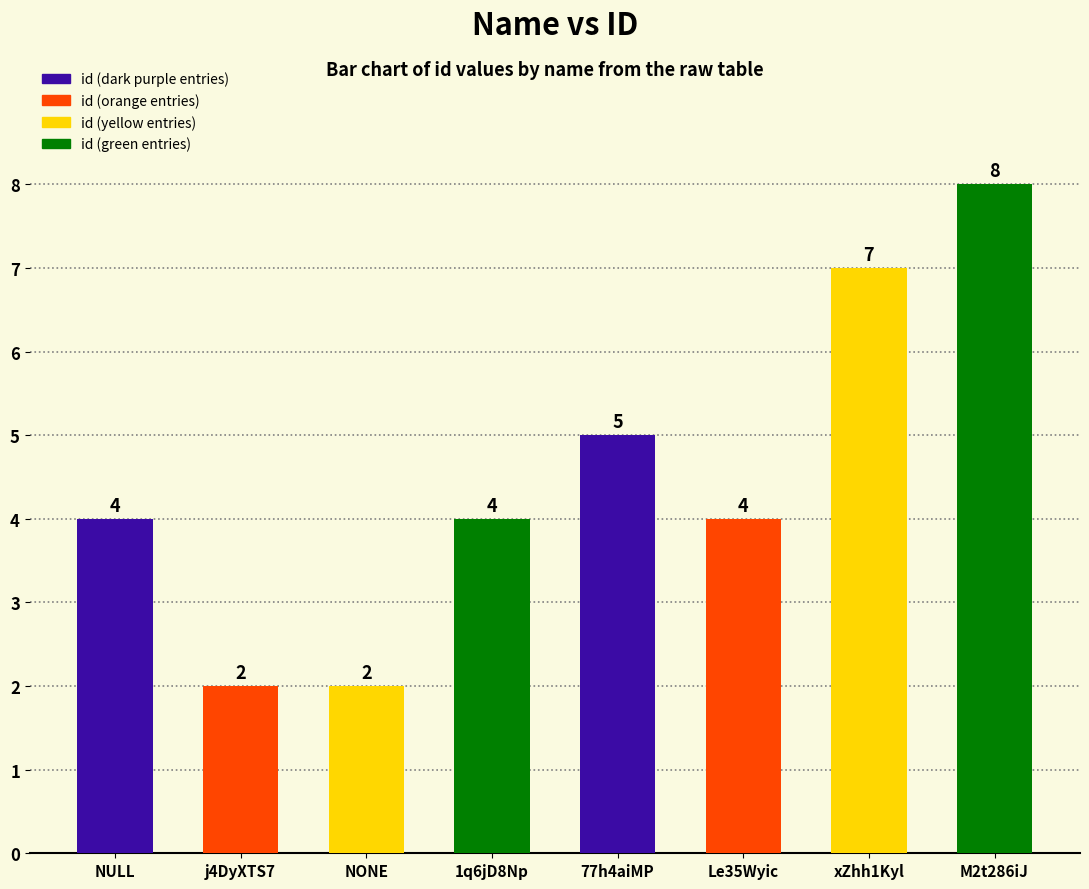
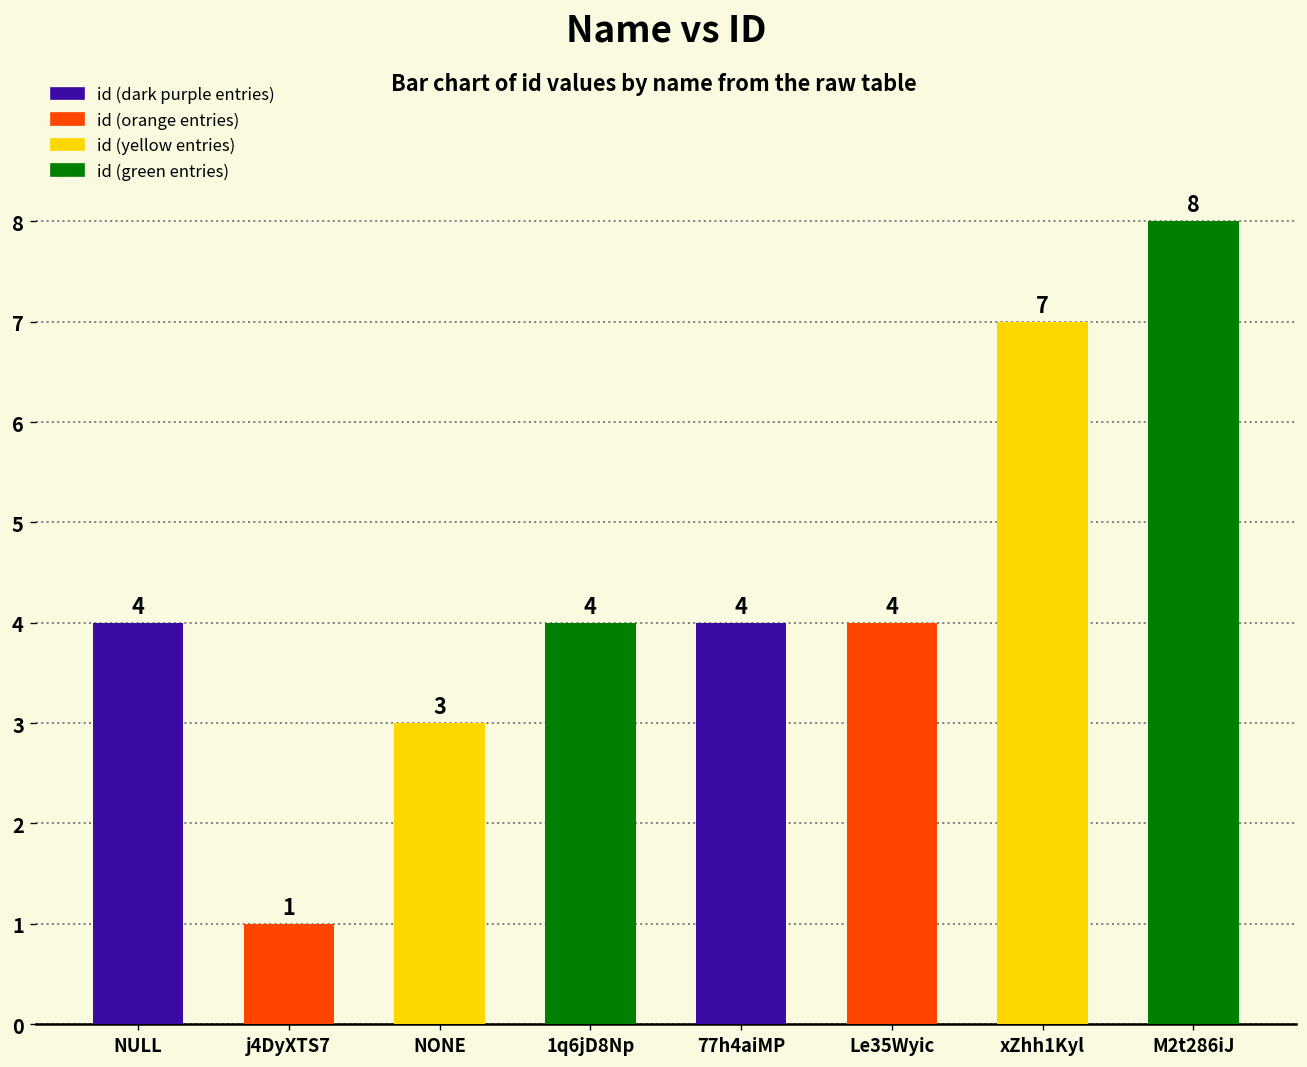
j4DyXTS7: 2 -> 1
NONE: 2 -> 3
77h4aiMP: 5 -> 4
